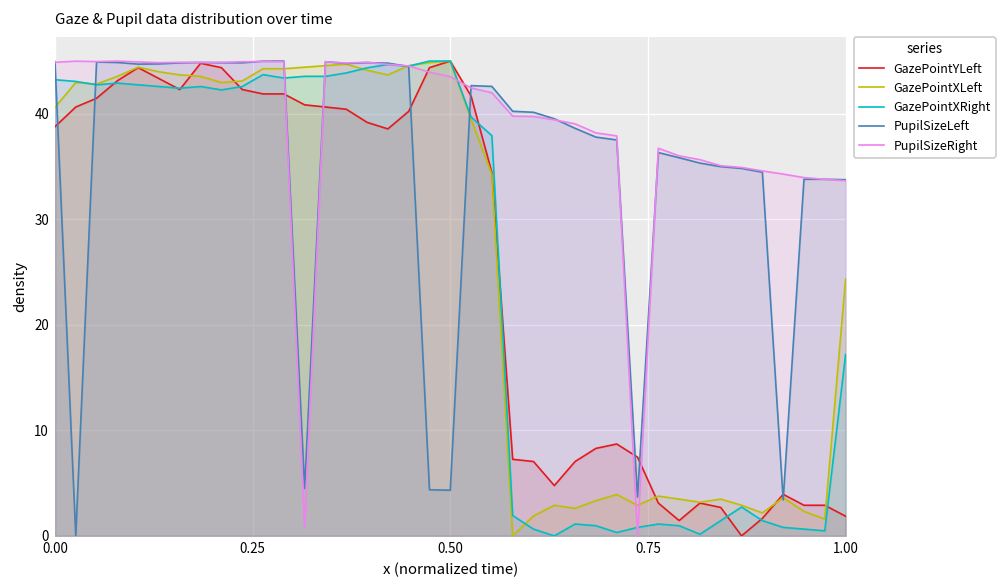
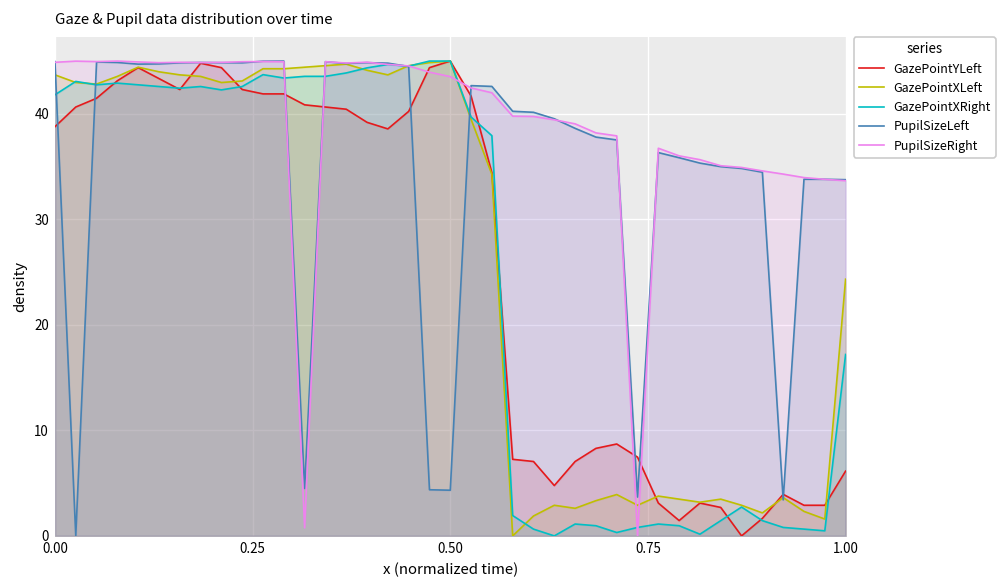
GazePointXLeft, 0.00: 41 -> 44
GazePointXRight, 0.00: 43 -> 42
GazePointYLeft, 1.00: 2 -> 6
